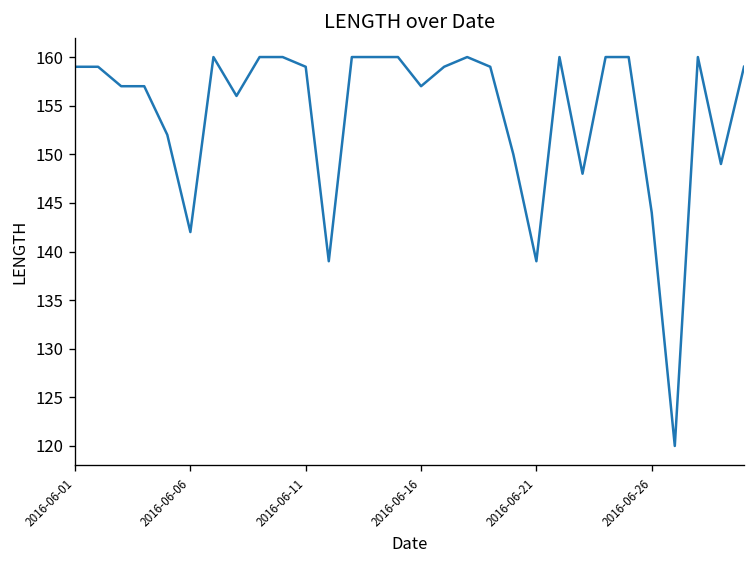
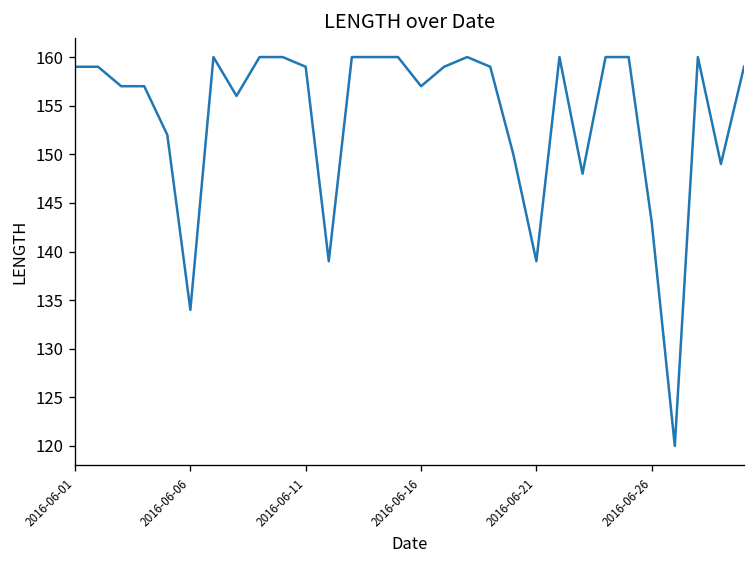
2016-06-06: 142 -> 134
2016-06-26: 144 -> 143
